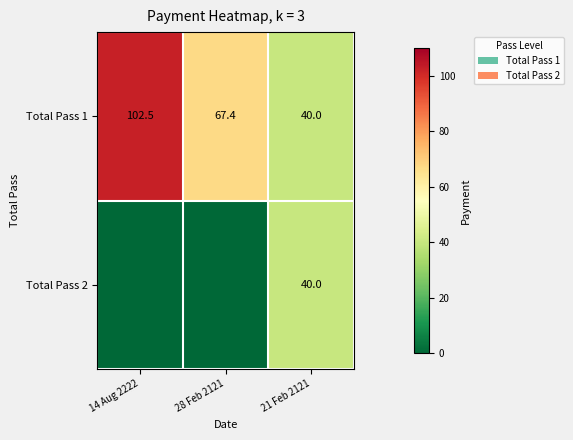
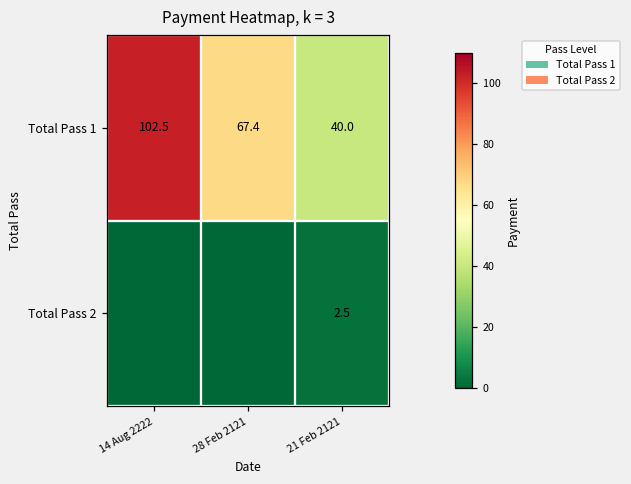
Total Pass 2, 21 Feb 2121: 40.0 -> 2.5
